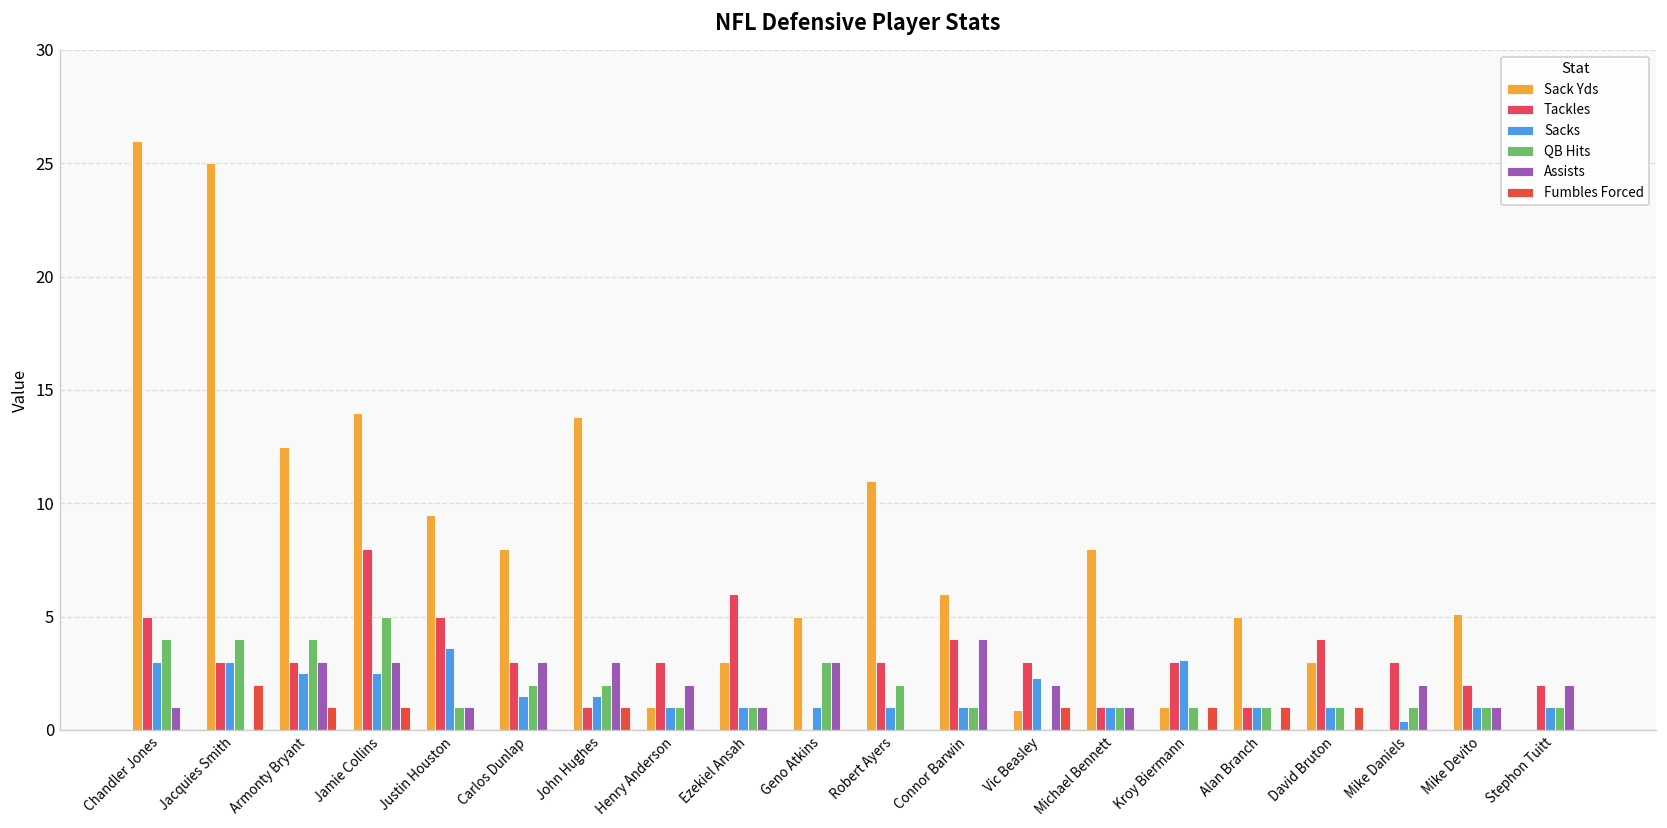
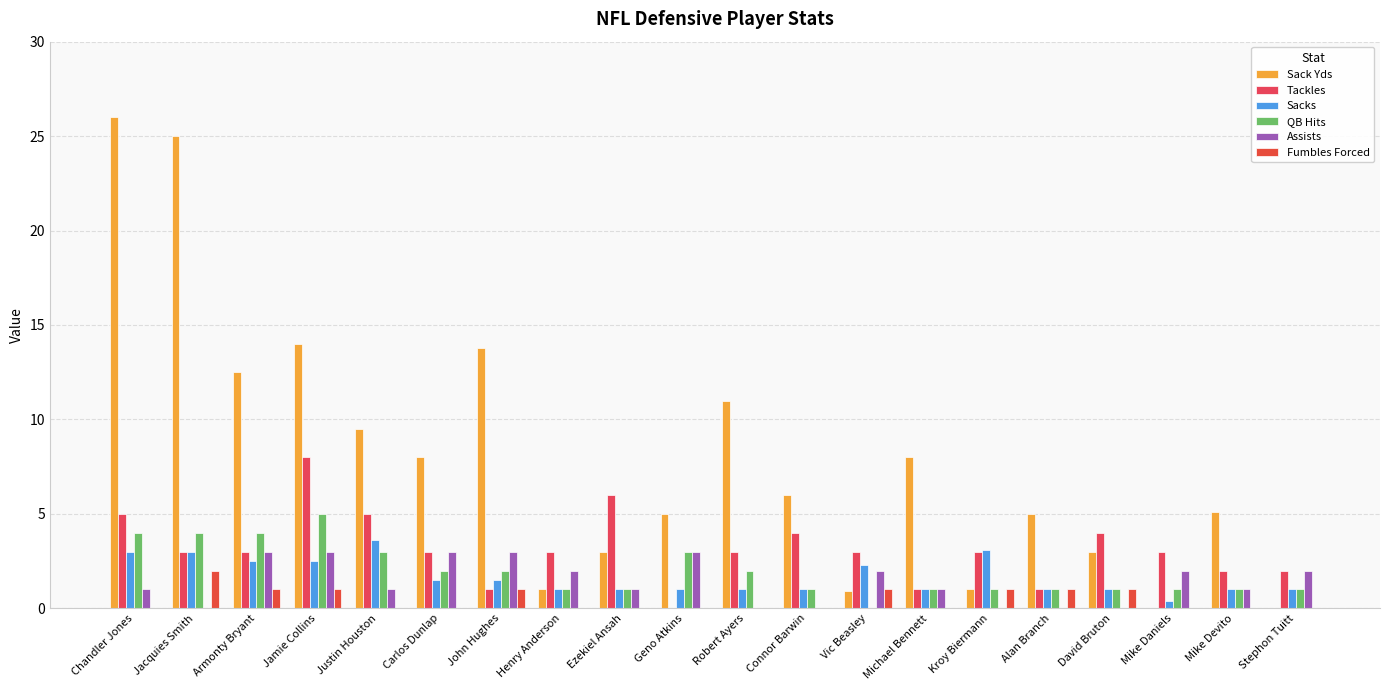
QB Hits, Justin Houston: 1 -> 3
Assists, Connor Barwin: 4 -> 0
